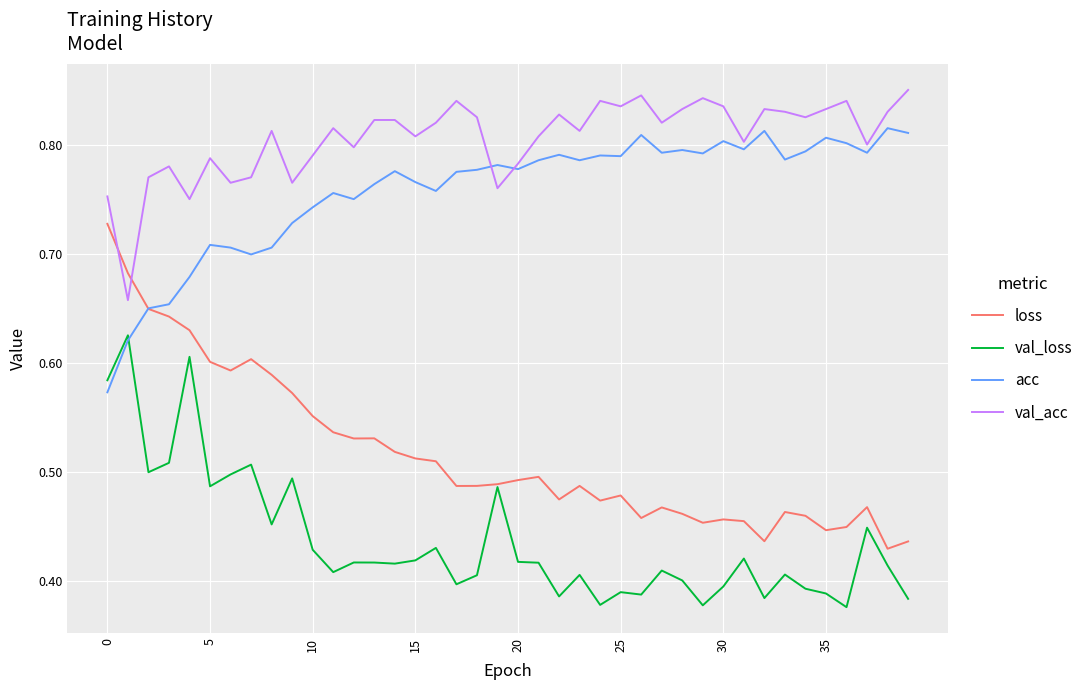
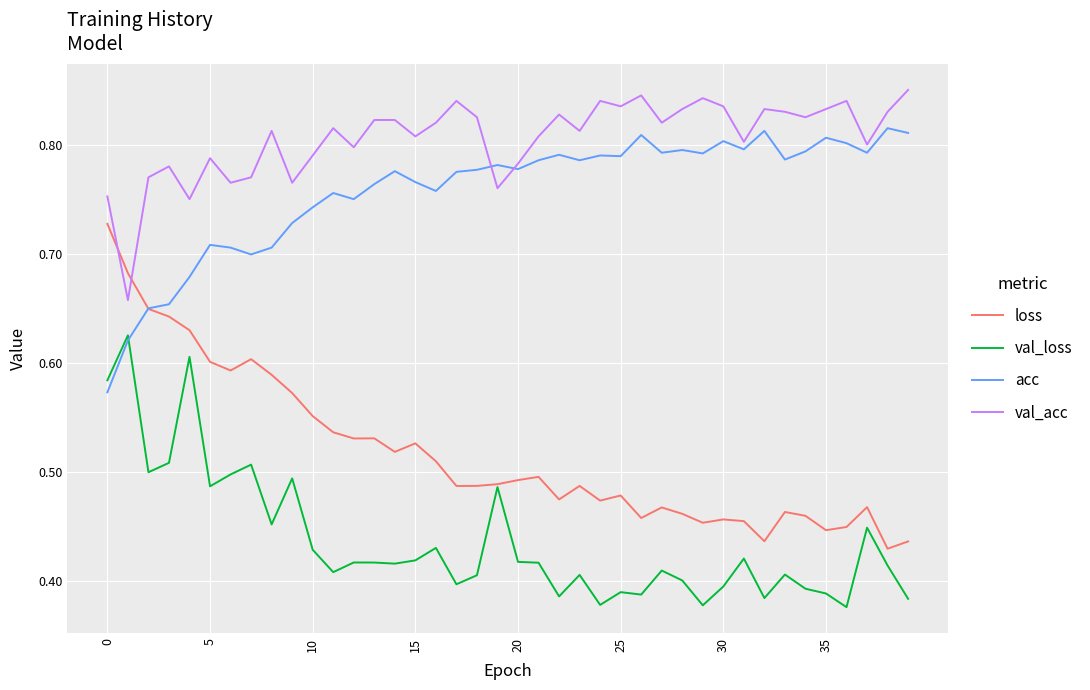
loss, 15: 0.513 -> 0.526
